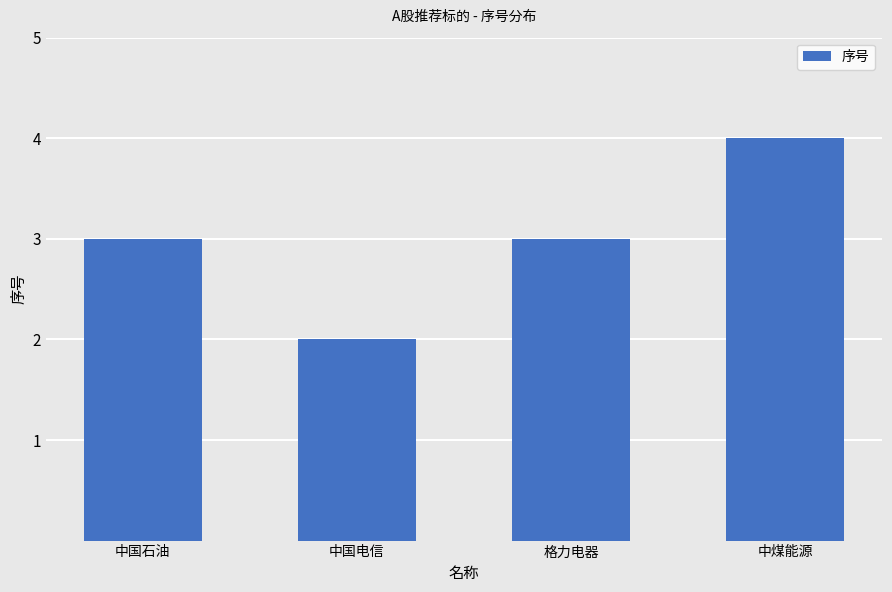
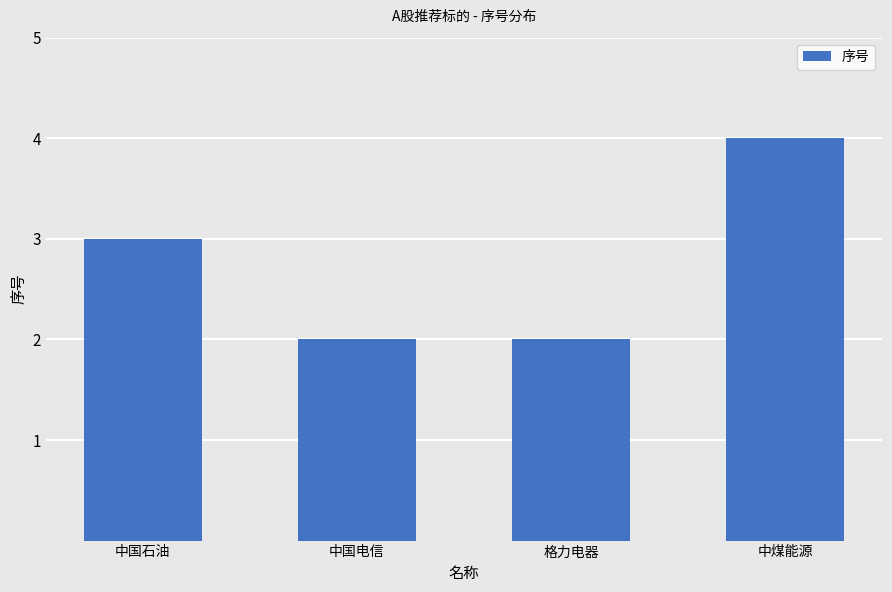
格力电器: 3 -> 2
